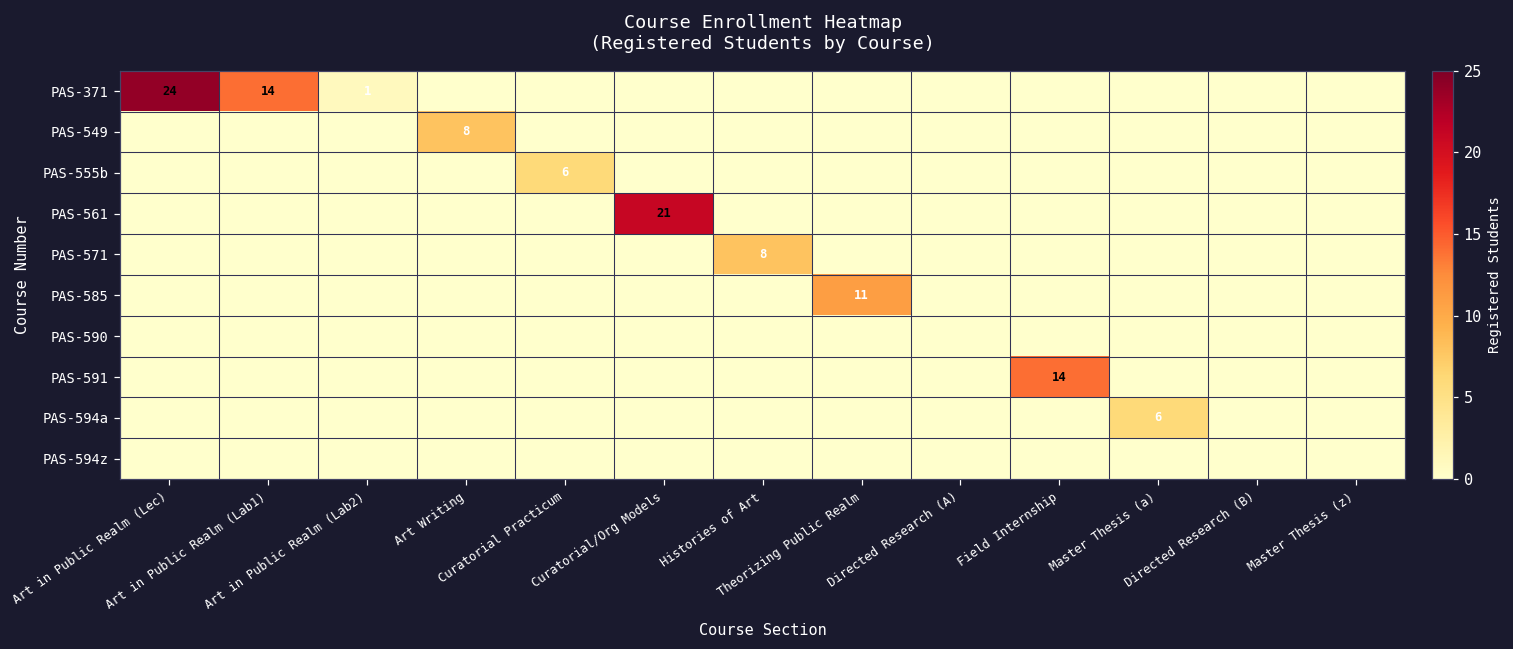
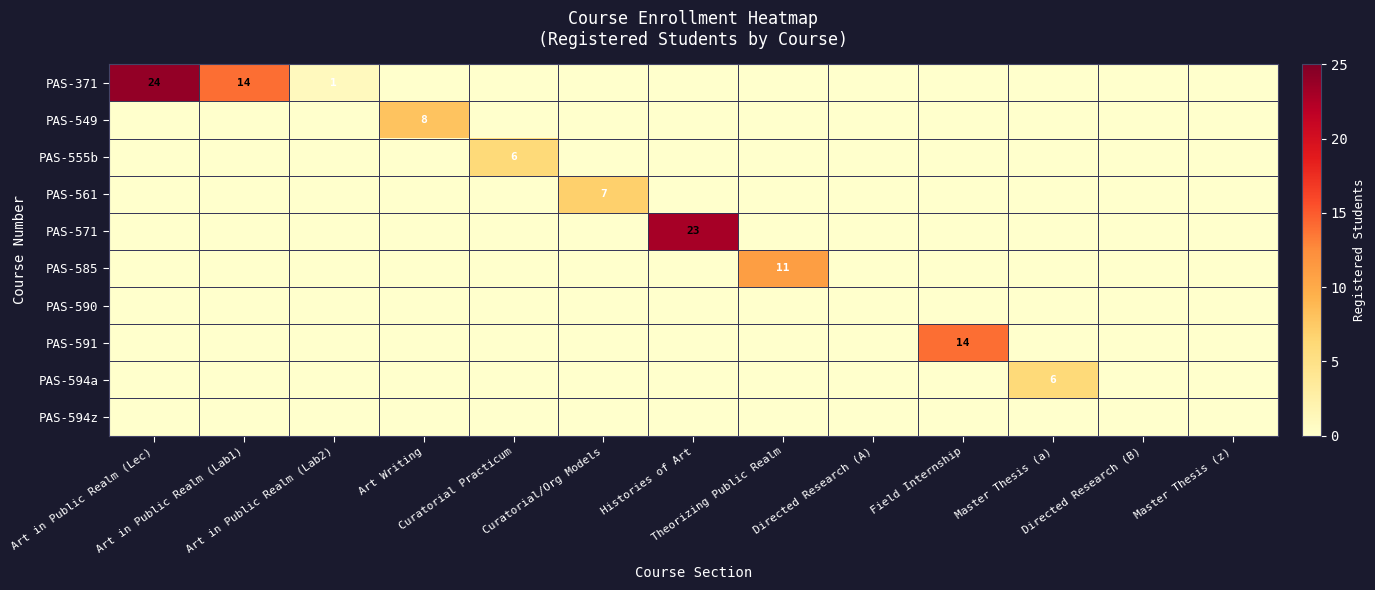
PAS-561, Curatorial/Org Models: 21 -> 7
PAS-571, Histories of Art: 8 -> 23
